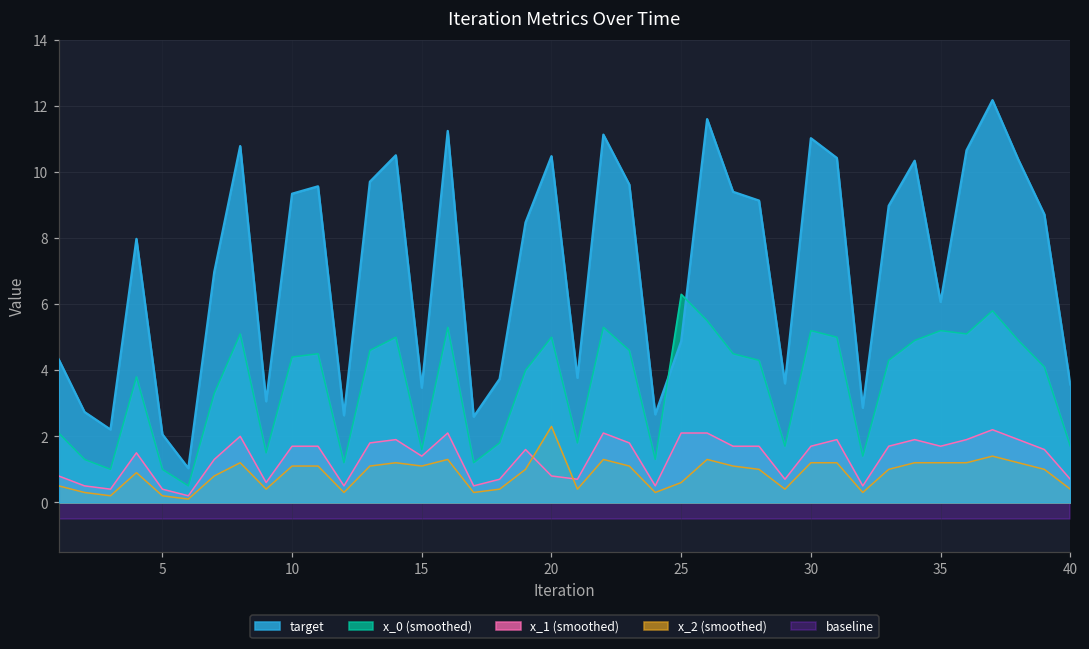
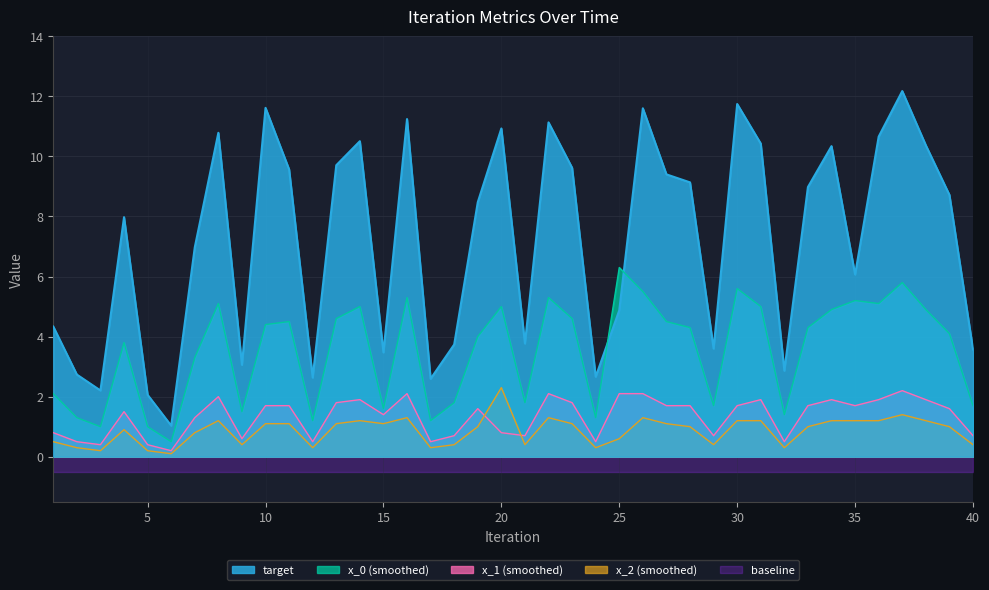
target, 10: 9.3 -> 11.6
target, 20: 10.5 -> 10.9
target, 30: 11.0 -> 11.7
x_0 (smoothed), 30: 5.2 -> 5.6
